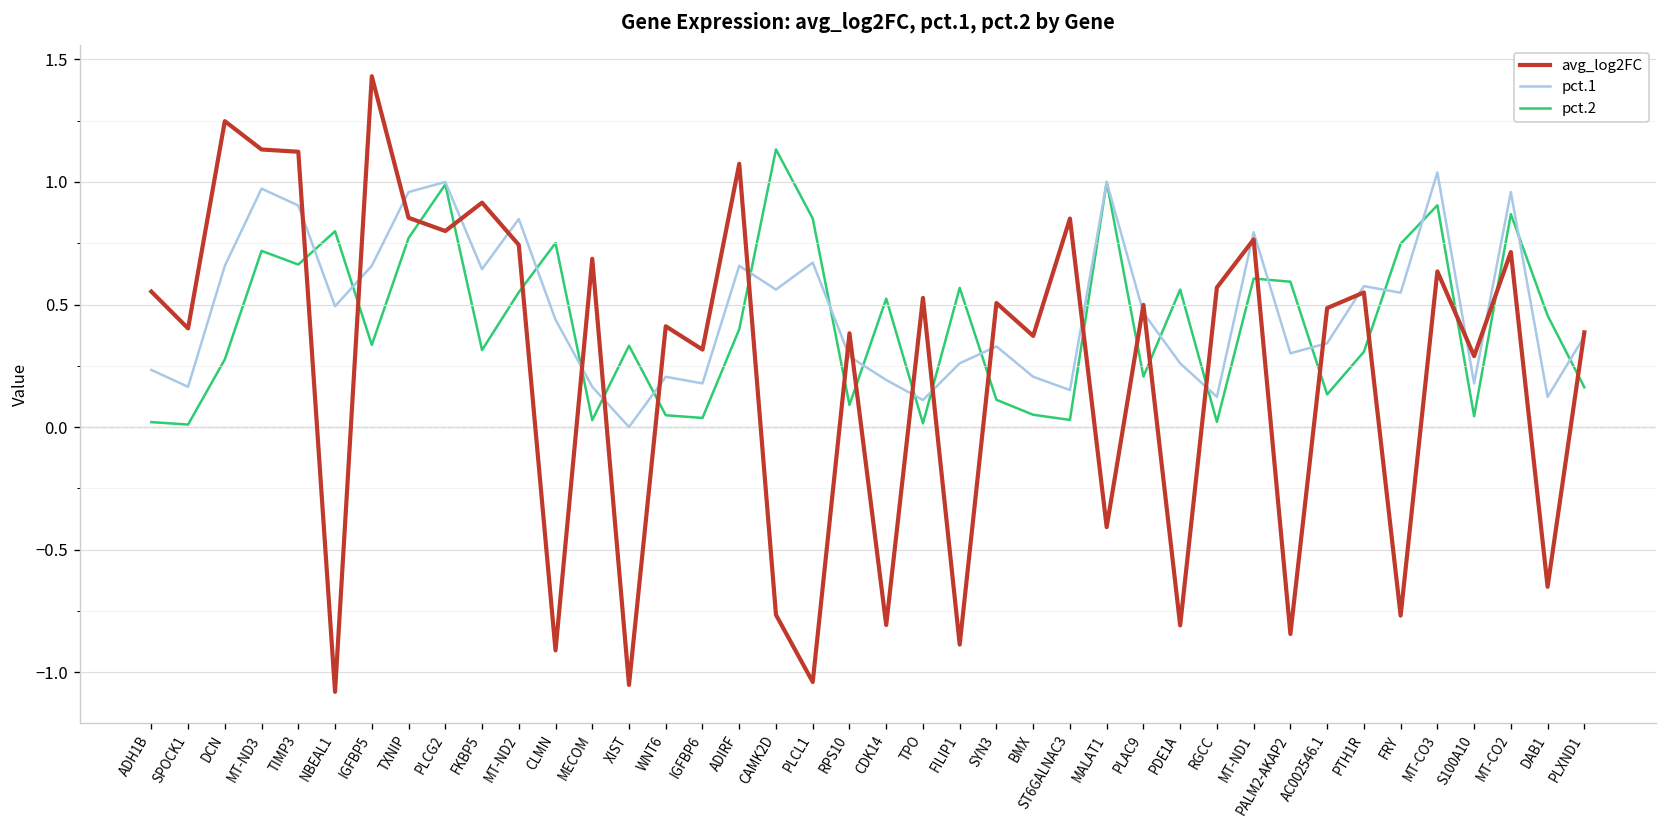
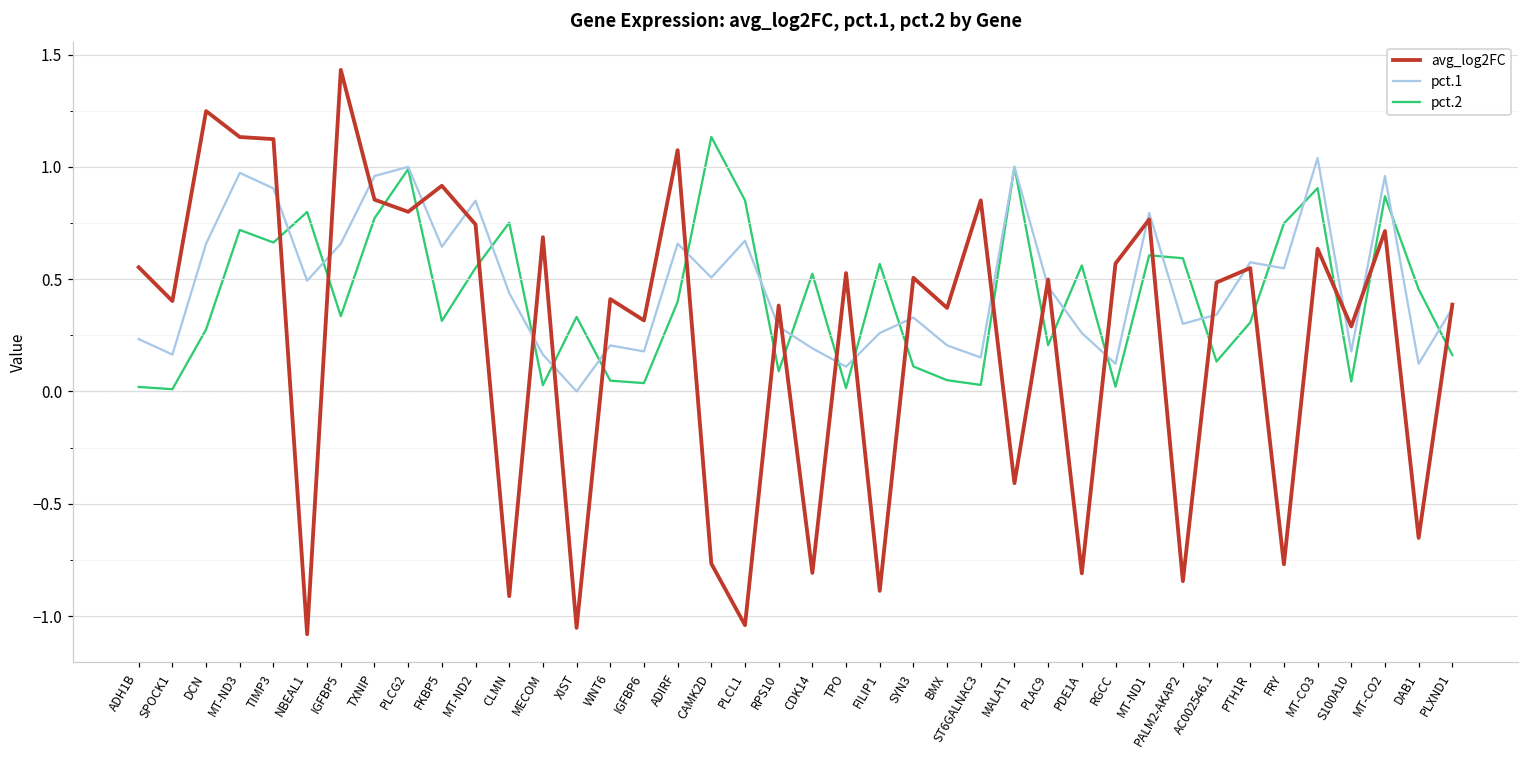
pct.1, CAMK2D: 0.56 -> 0.51
